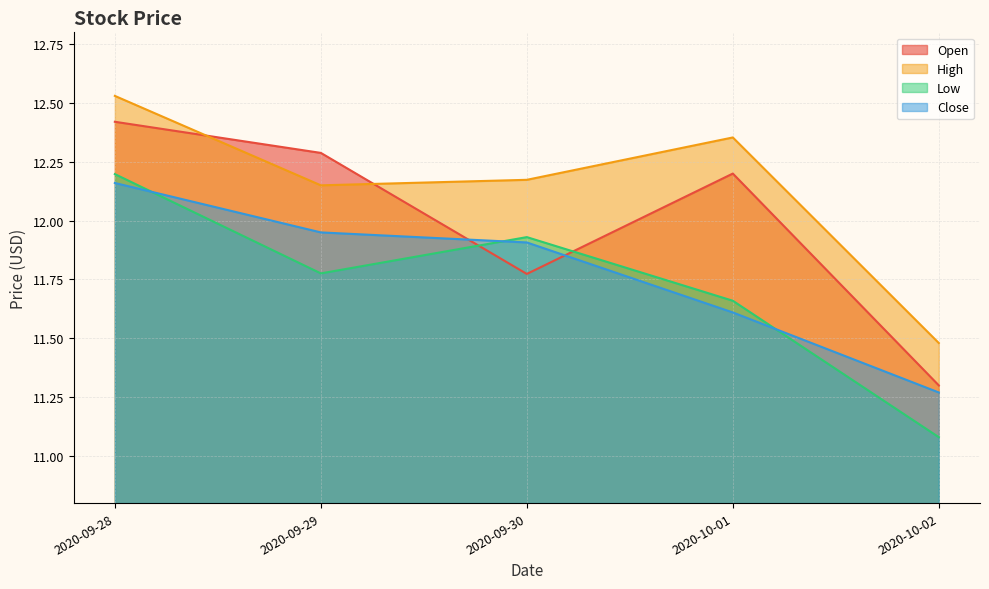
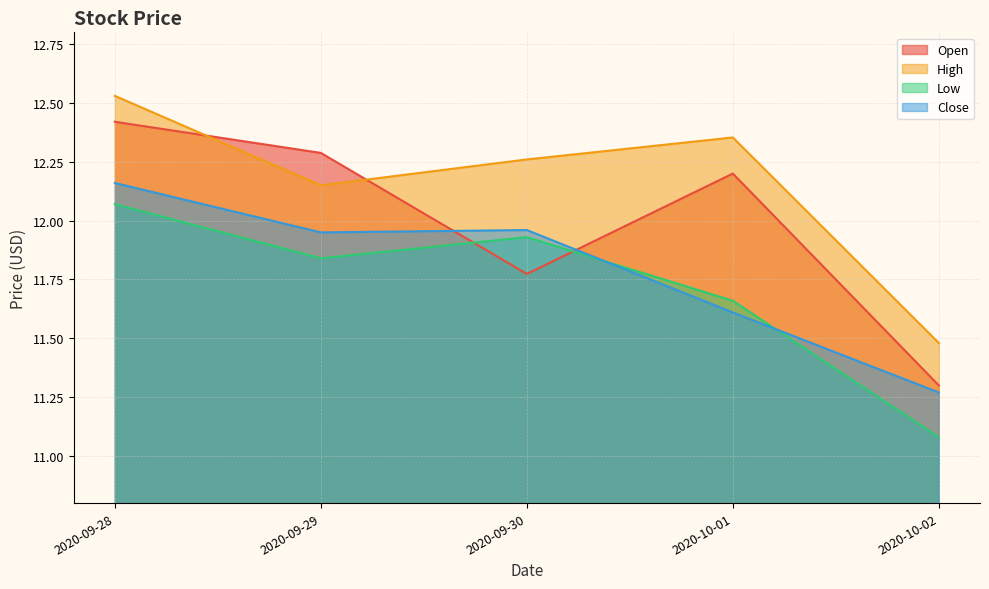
Low, 2020-09-28: 12.20 -> 12.07
Low, 2020-09-29: 11.78 -> 11.84
High, 2020-09-30: 12.17 -> 12.26
Close, 2020-09-30: 11.91 -> 11.96
